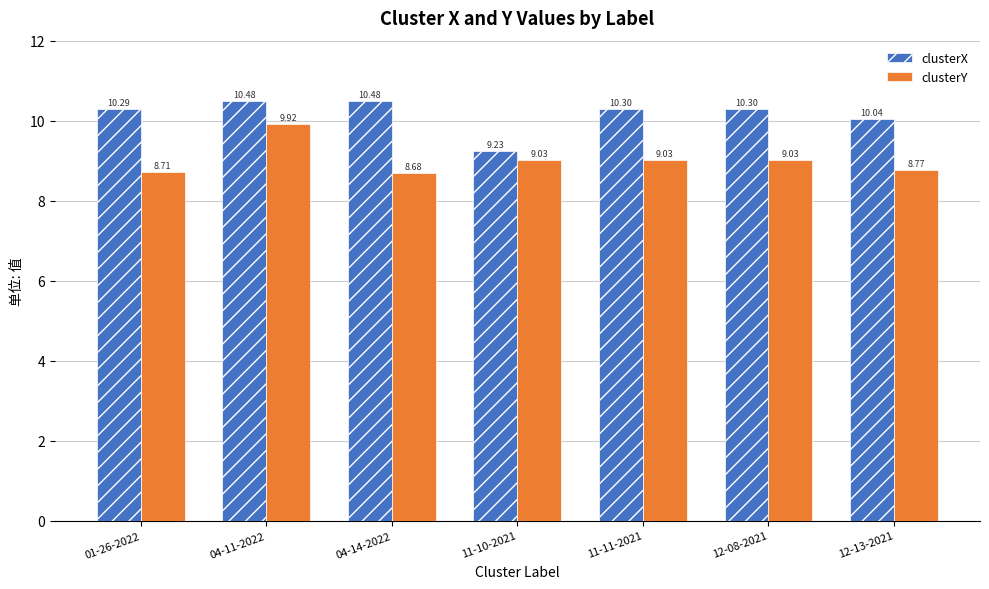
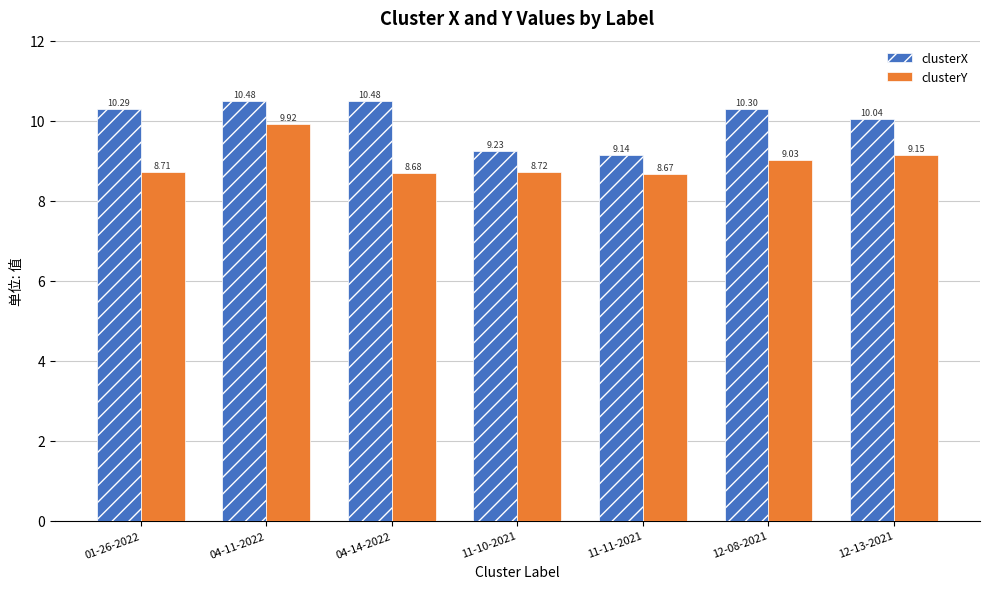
clusterY, 11-10-2021: 9.03 -> 8.72
clusterX, 11-11-2021: 10.30 -> 9.14
clusterY, 11-11-2021: 9.03 -> 8.67
clusterY, 12-13-2021: 8.77 -> 9.15
